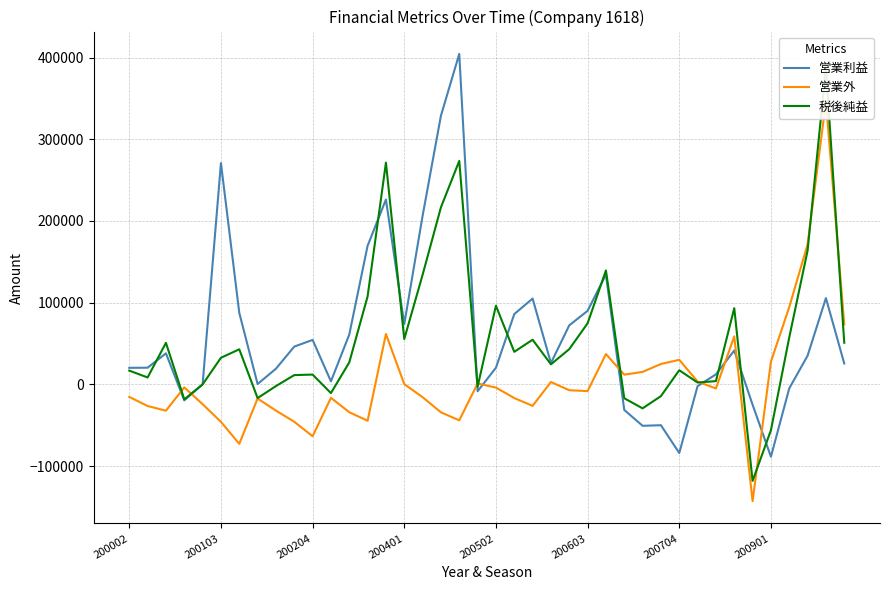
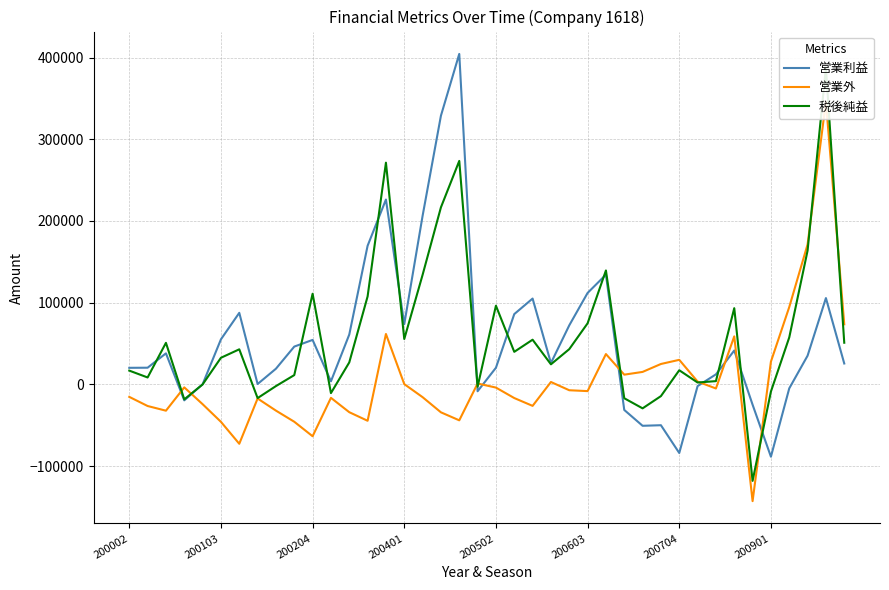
営業利益, 200103: 270000 -> 60000
税後純益, 200204: 10000 -> 110000
営業利益, 200603: 90000 -> 110000
税後純益, 200901: -60000 -> -10000
